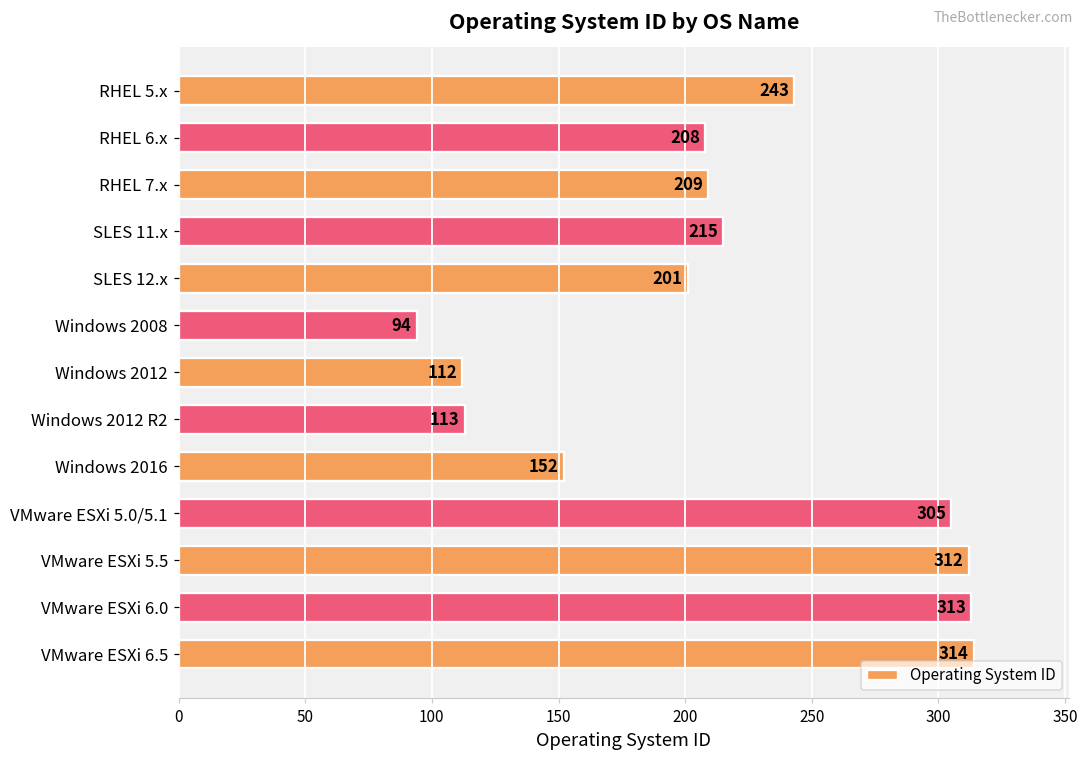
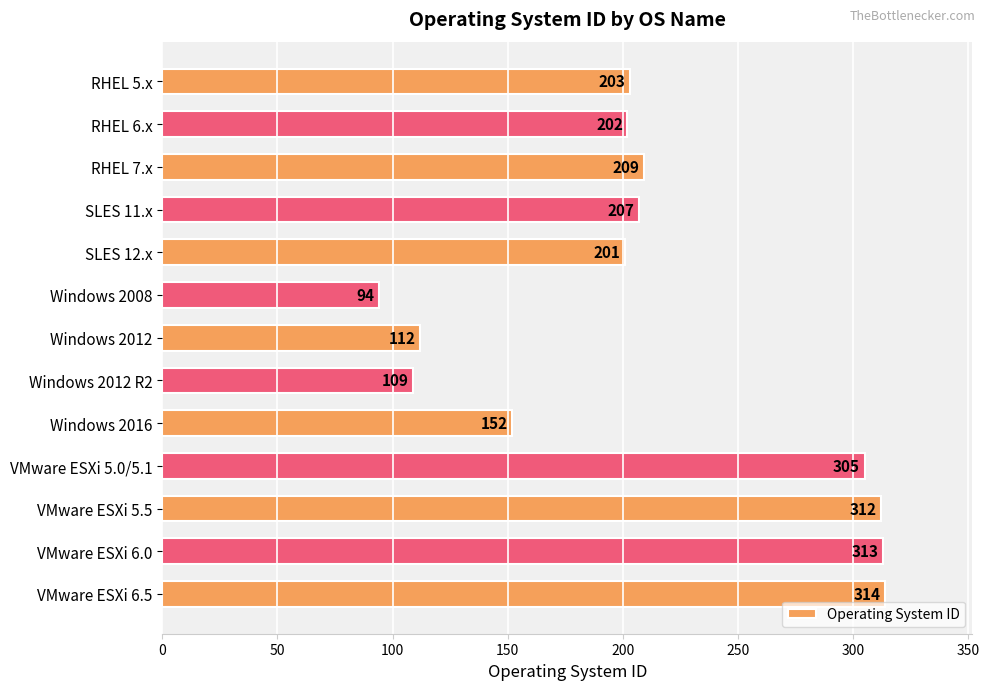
RHEL 5.x: 243 -> 203
RHEL 6.x: 208 -> 202
SLES 11.x: 215 -> 207
Windows 2012 R2: 113 -> 109
